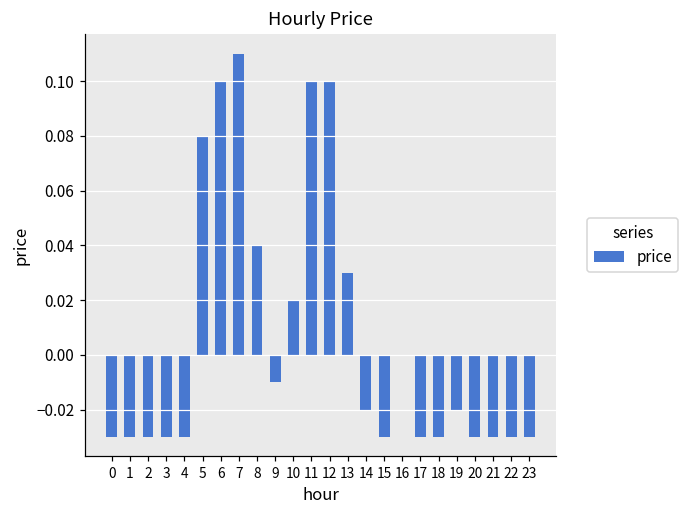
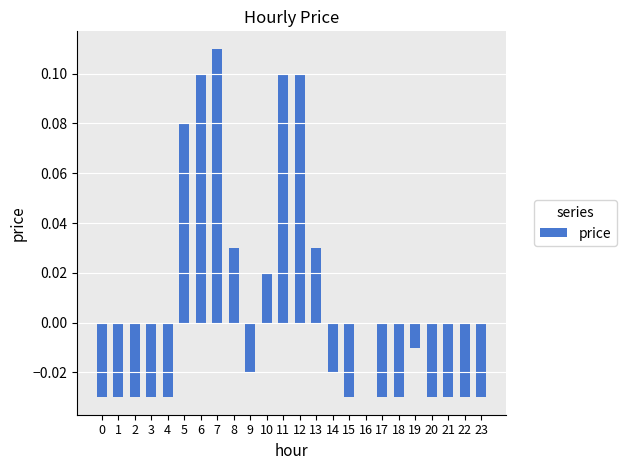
8: 0.04 -> 0.03
9: -0.01 -> -0.02
19: -0.02 -> -0.01
